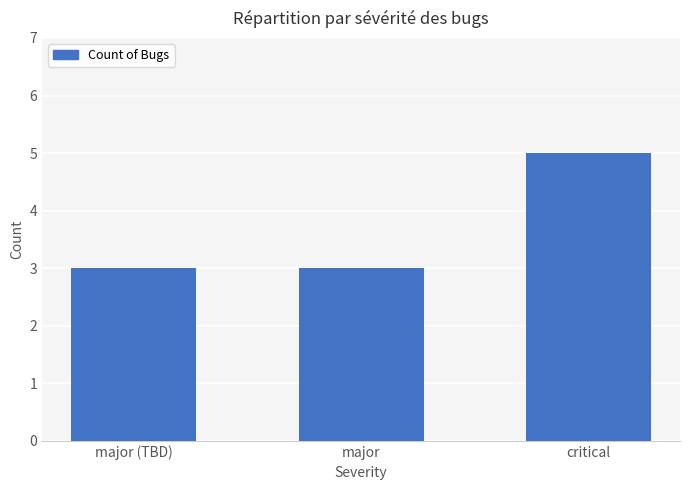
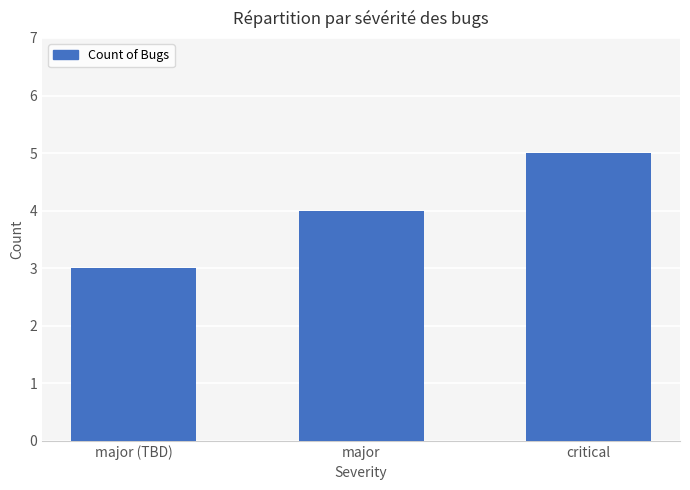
major: 3 -> 4
